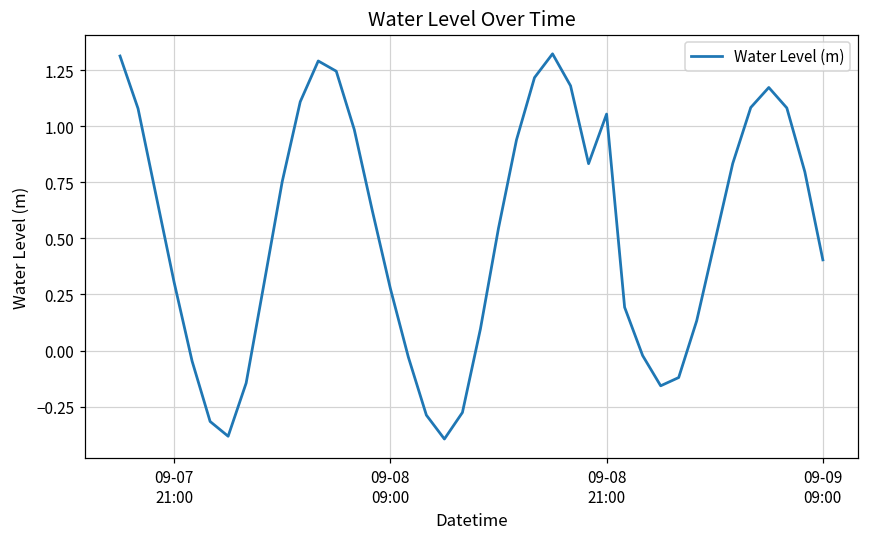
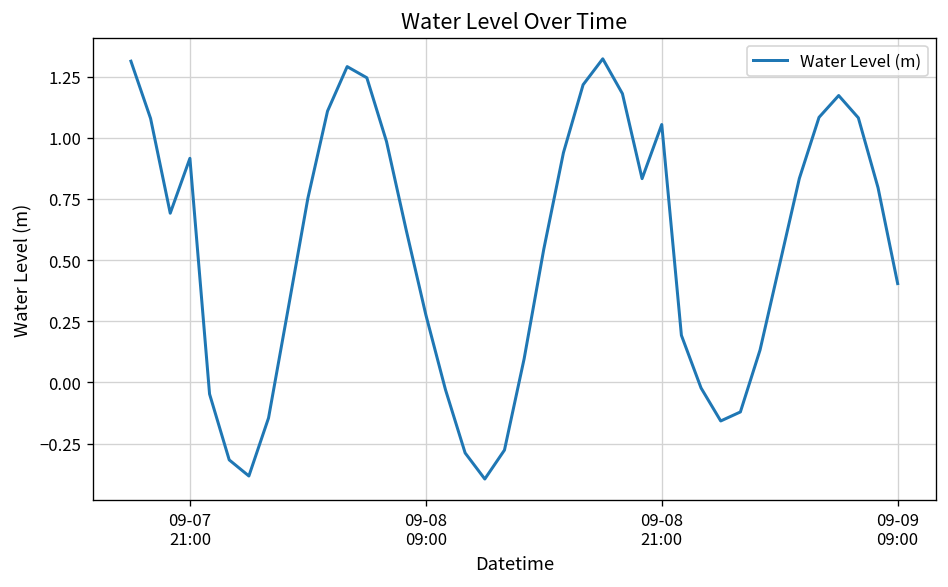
09-07 21:00: 0.31 -> 0.92
